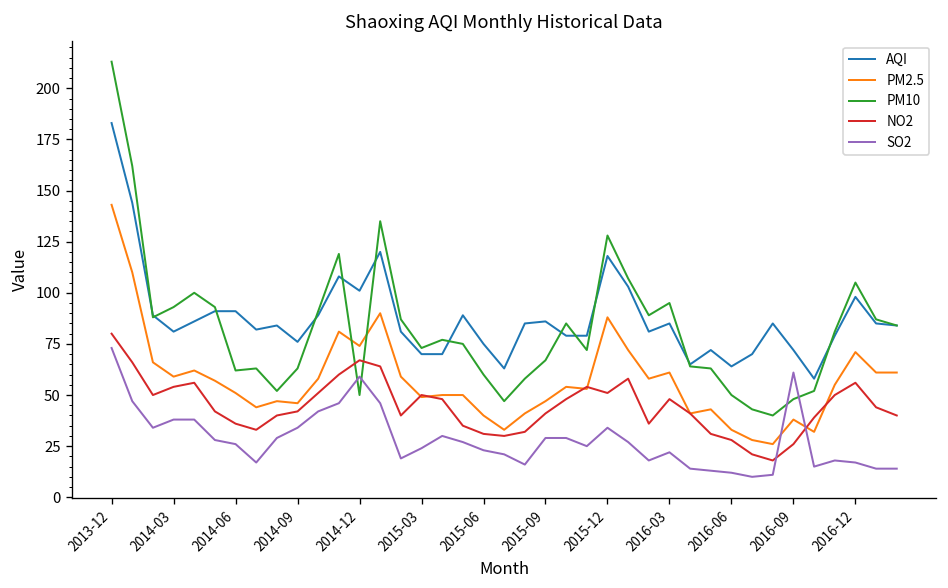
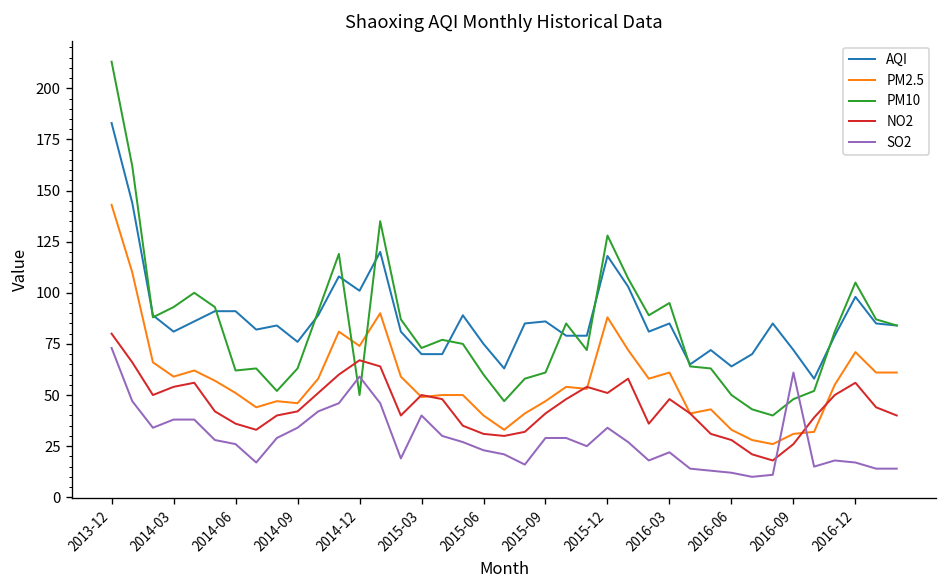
SO2, 2015-03: 24 -> 40
PM10, 2015-09: 67 -> 61
PM2.5, 2016-09: 38 -> 31
